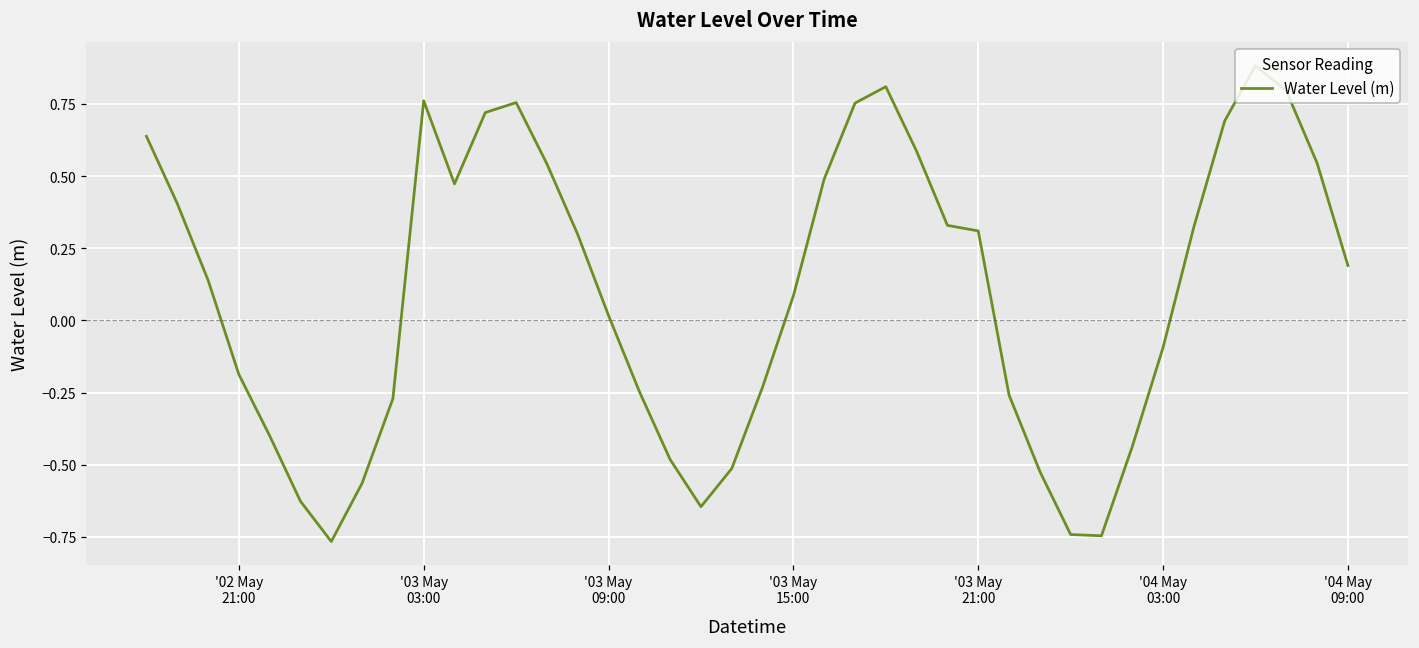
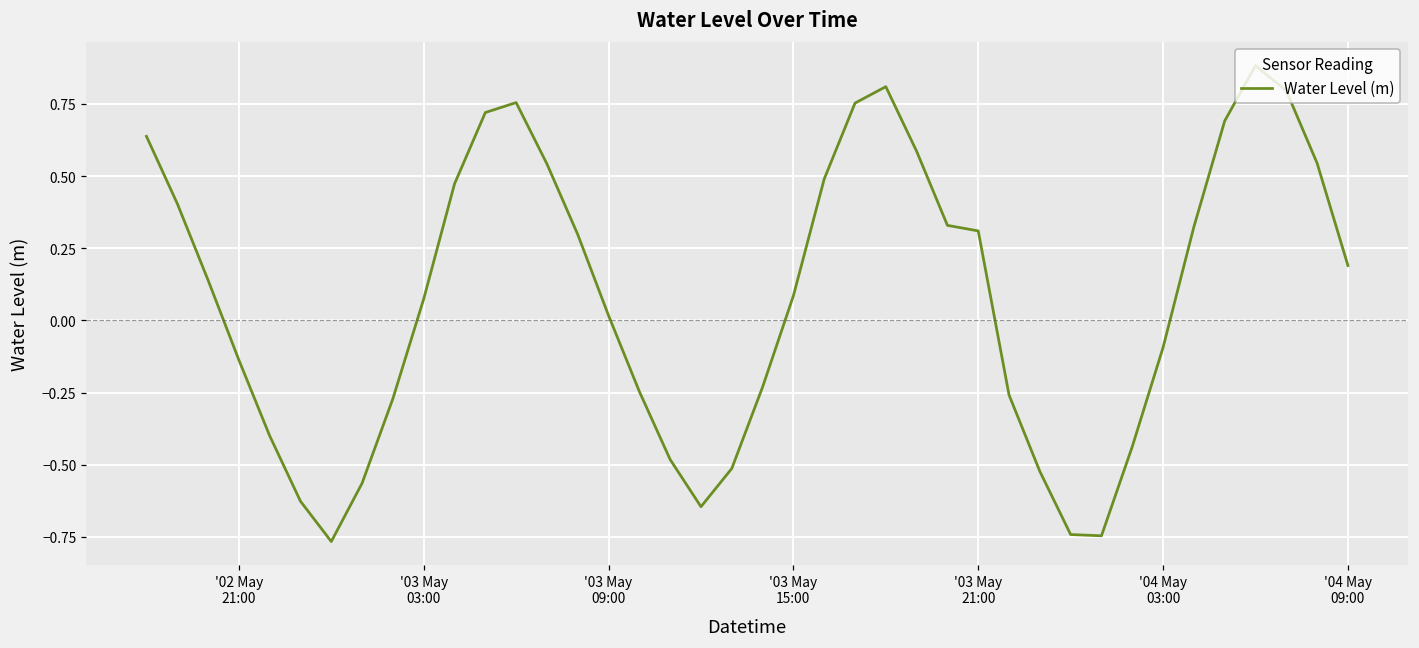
'02 May 21:00: -0.19 -> -0.14
'03 May 03:00: 0.76 -> 0.07
